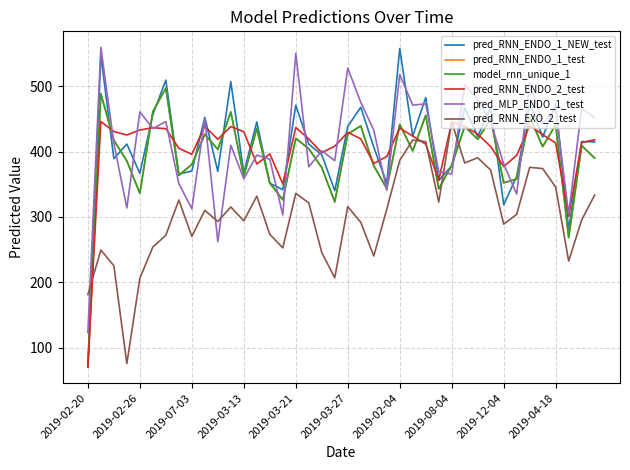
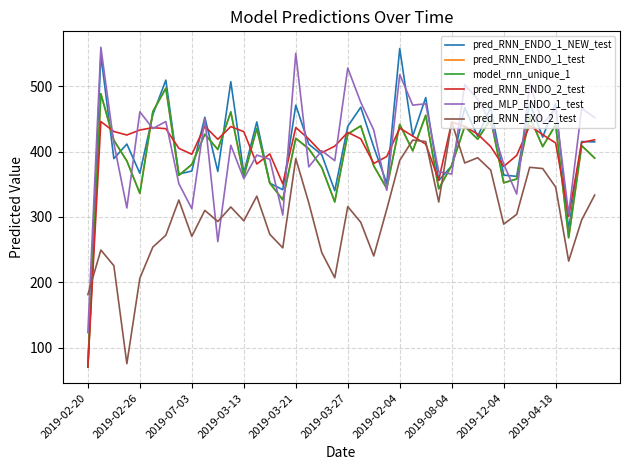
pred_RNN_EXO_2_test, 2019-03-21: 340 -> 390
pred_RNN_ENDO_1_NEW_test, 2019-12-04: 320 -> 360
